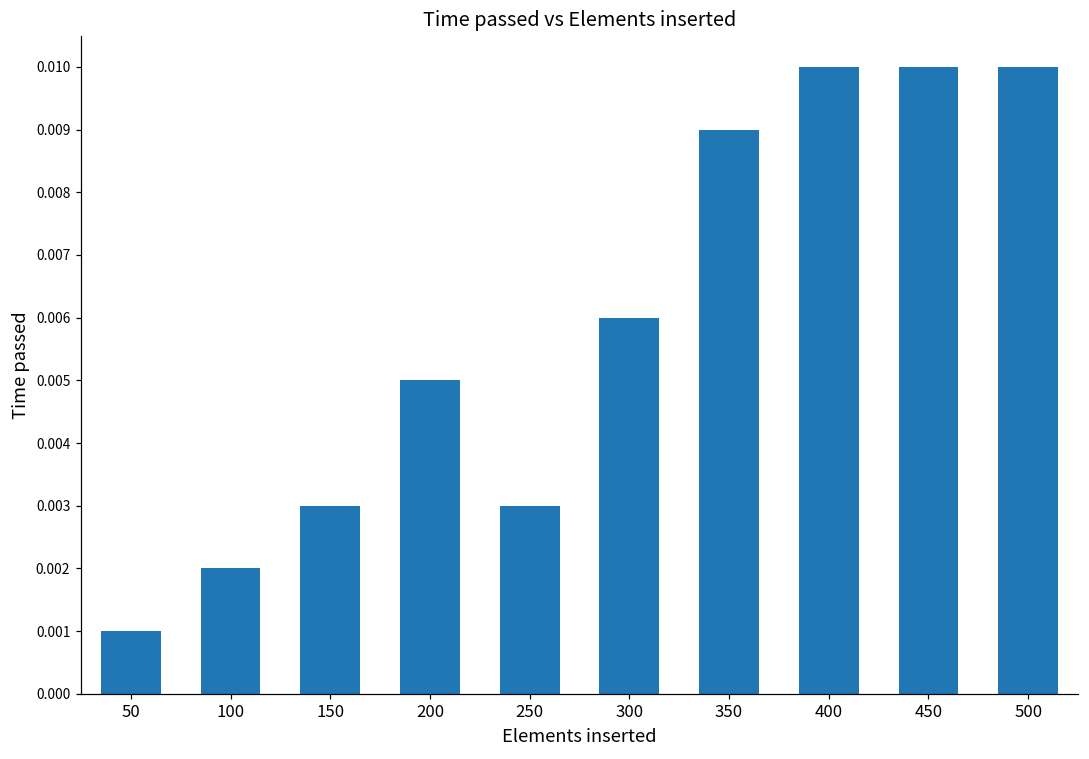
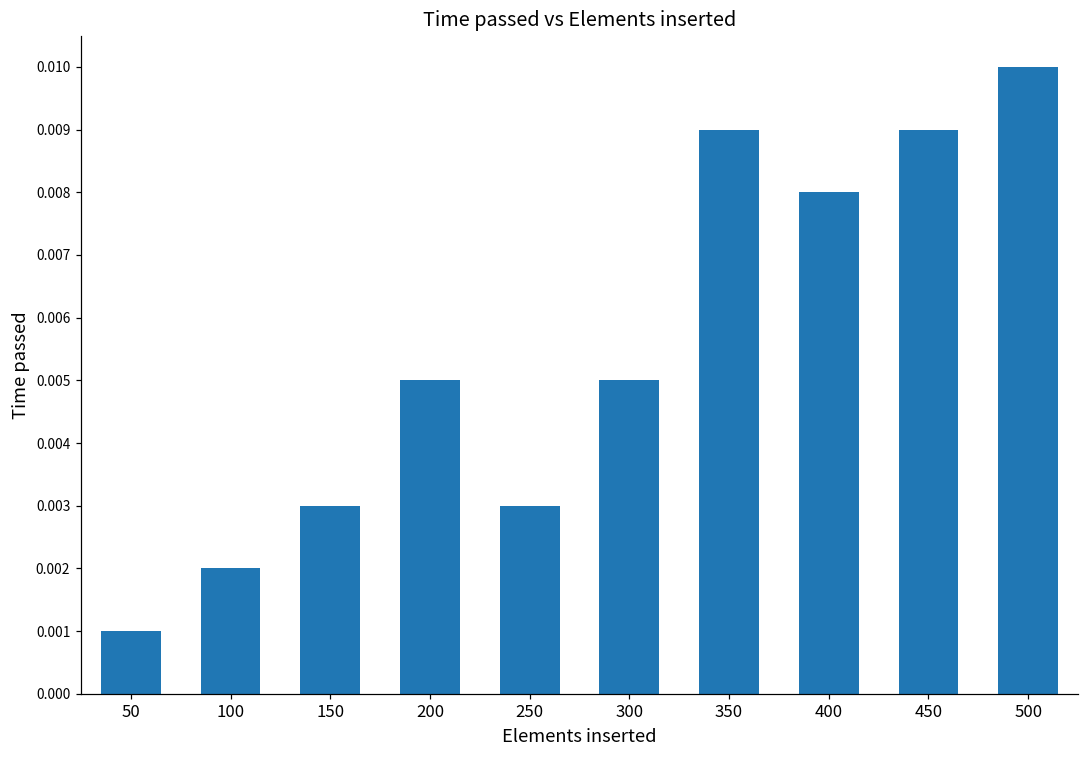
300: 0.006 -> 0.005
400: 0.010 -> 0.008
450: 0.010 -> 0.009
